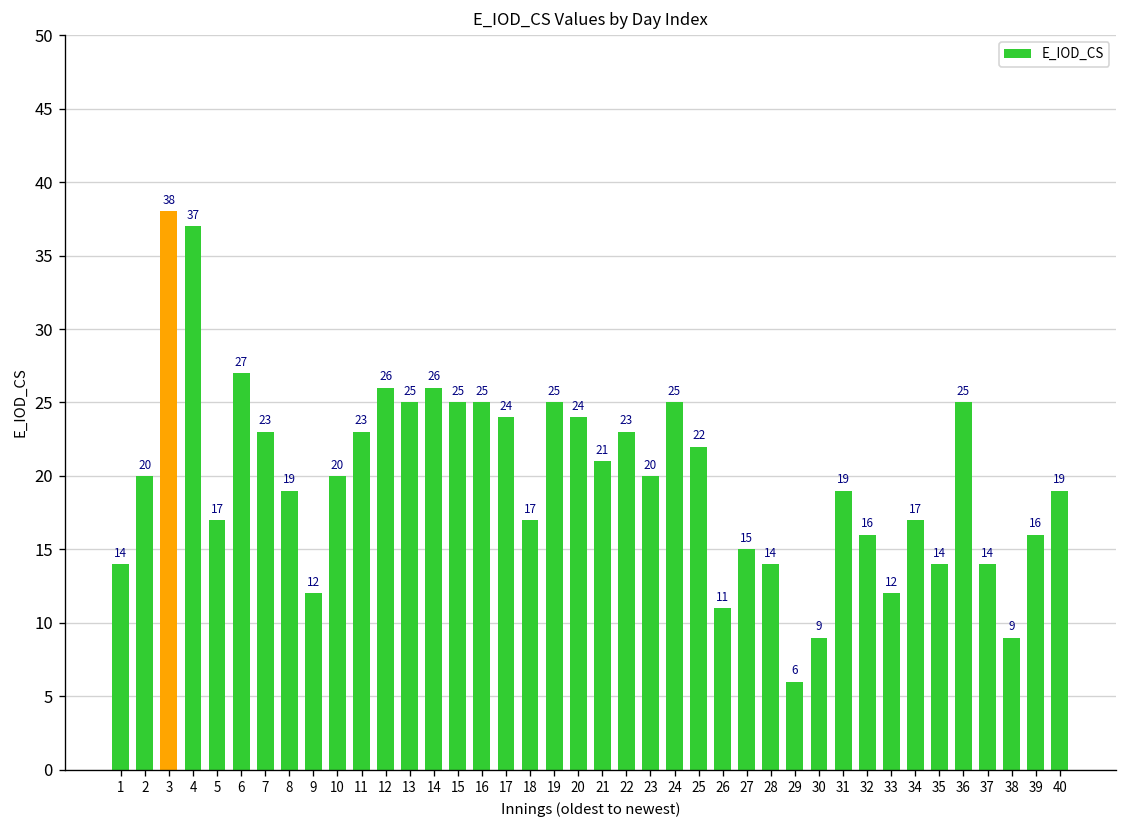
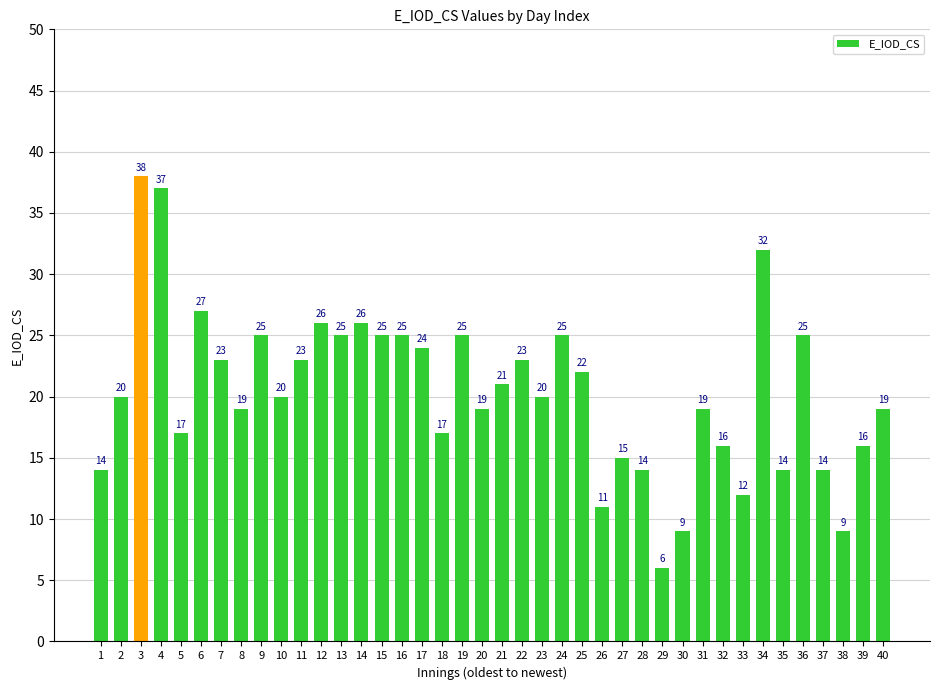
9: 12 -> 25
20: 24 -> 19
34: 17 -> 32
